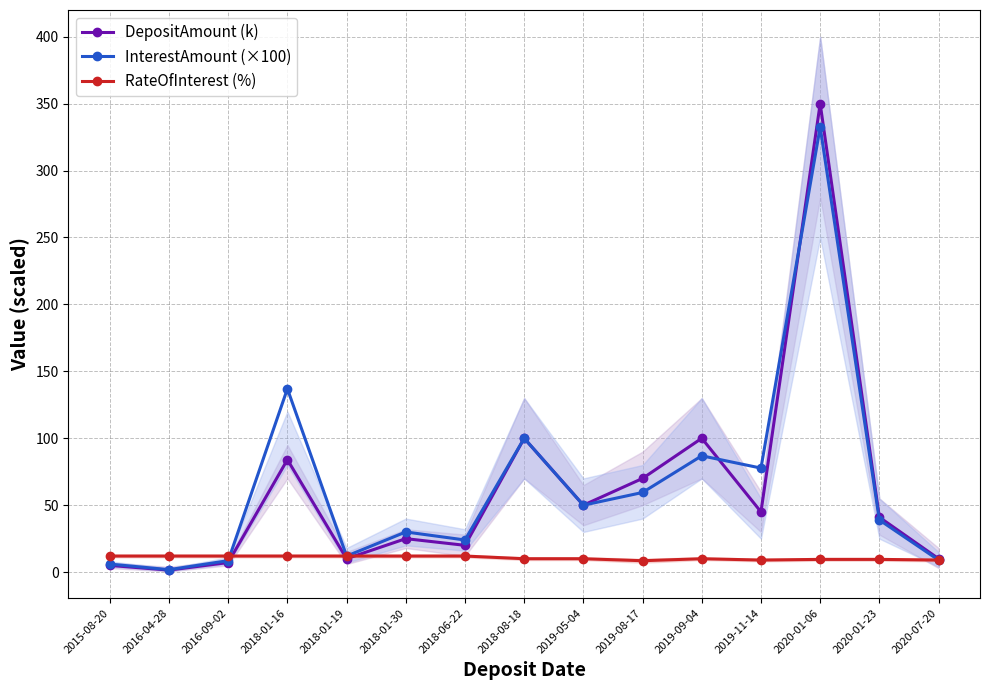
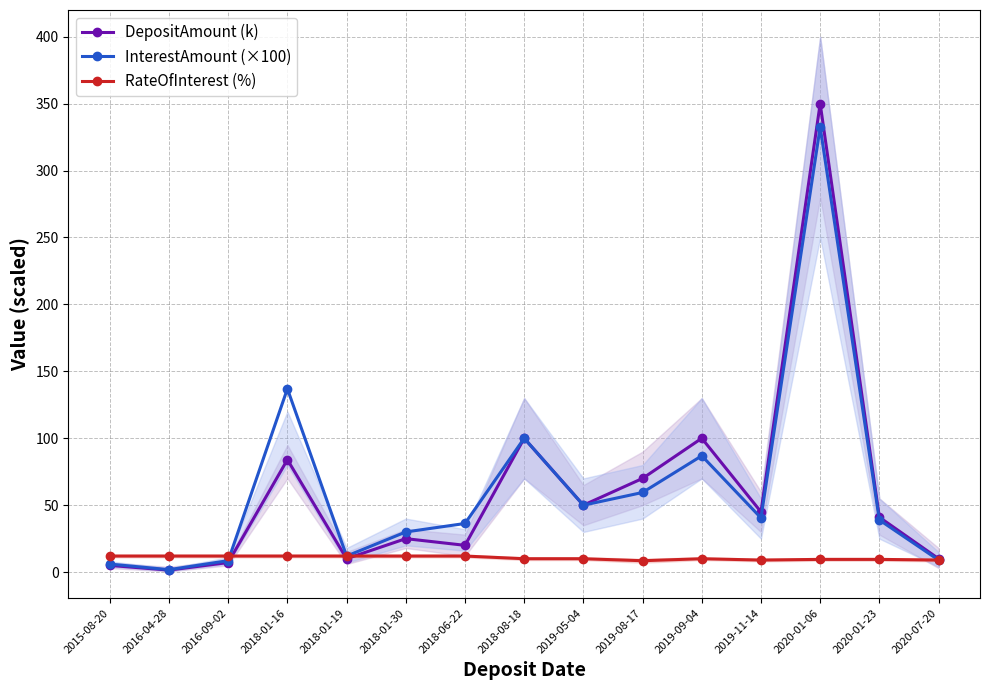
InterestAmount (×100), 2018-06-22: 24 -> 36
InterestAmount (×100), 2019-11-14: 78 -> 41
